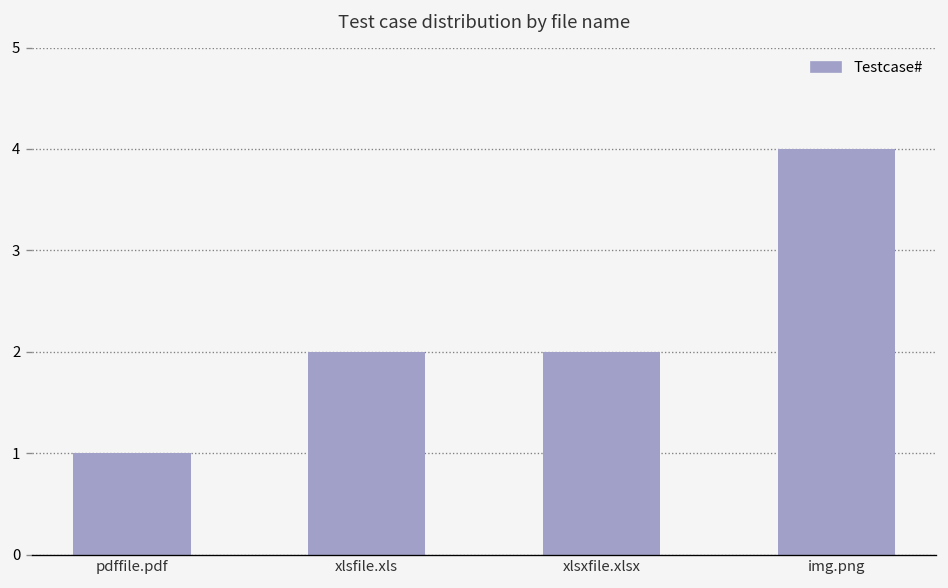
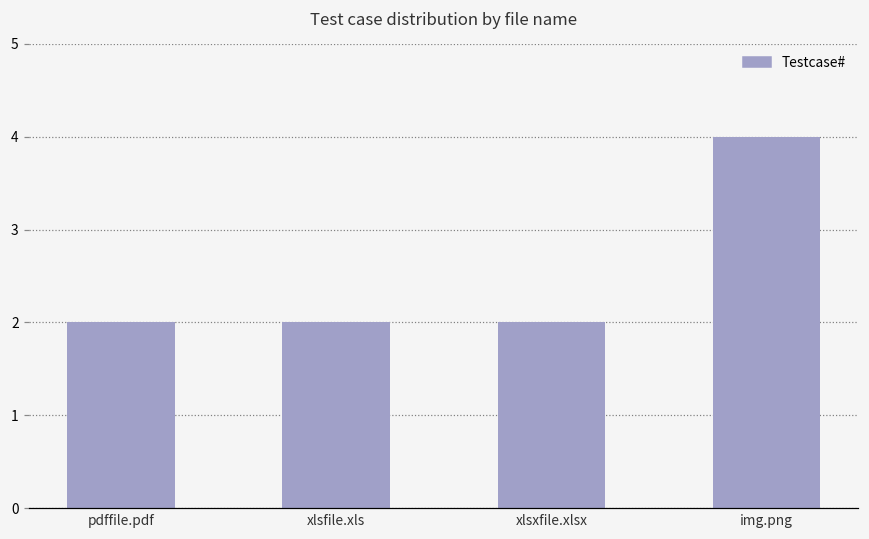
pdffile.pdf: 1 -> 2
